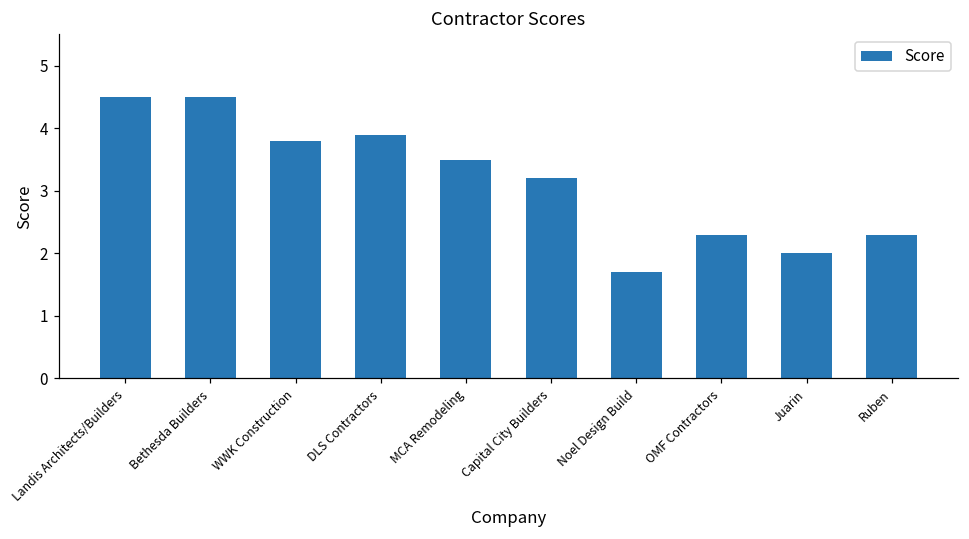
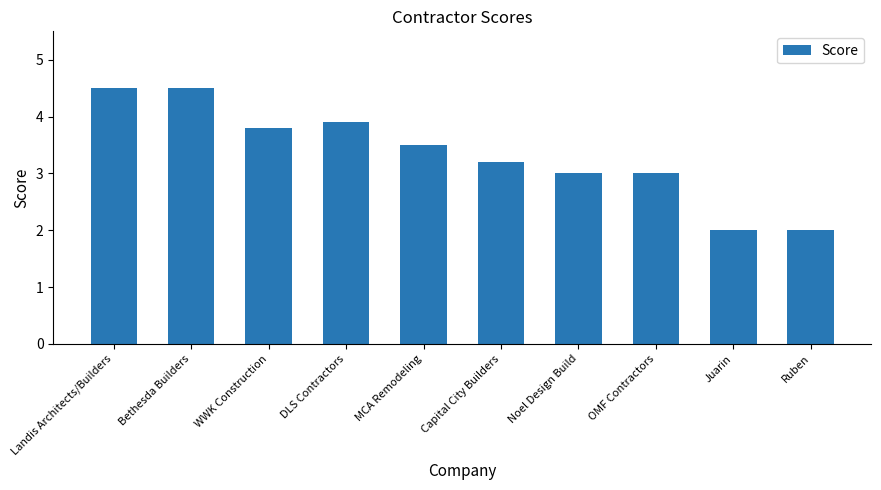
Noel Design Build: 1.7 -> 3.0
OMF Contractors: 2.3 -> 3.0
Ruben: 2.3 -> 2.0
